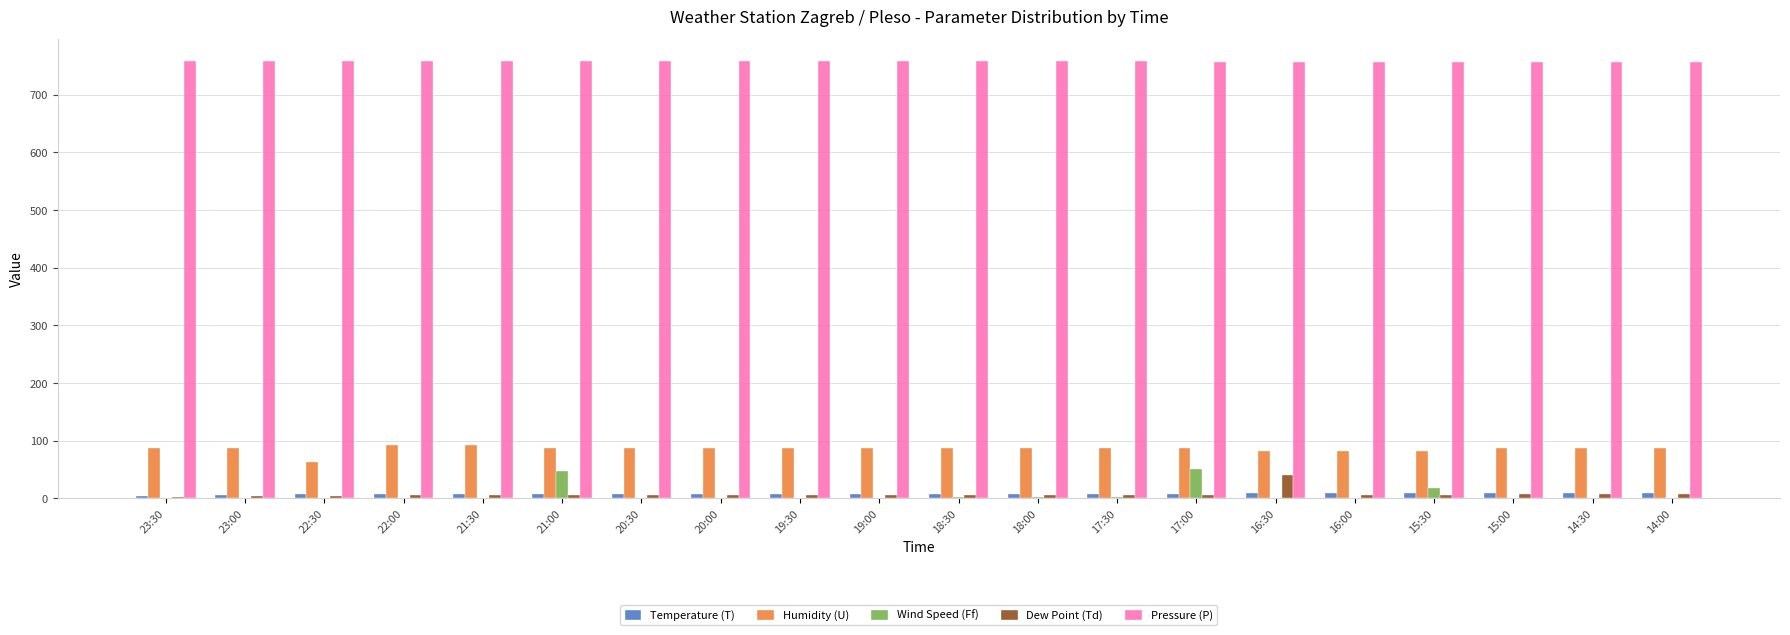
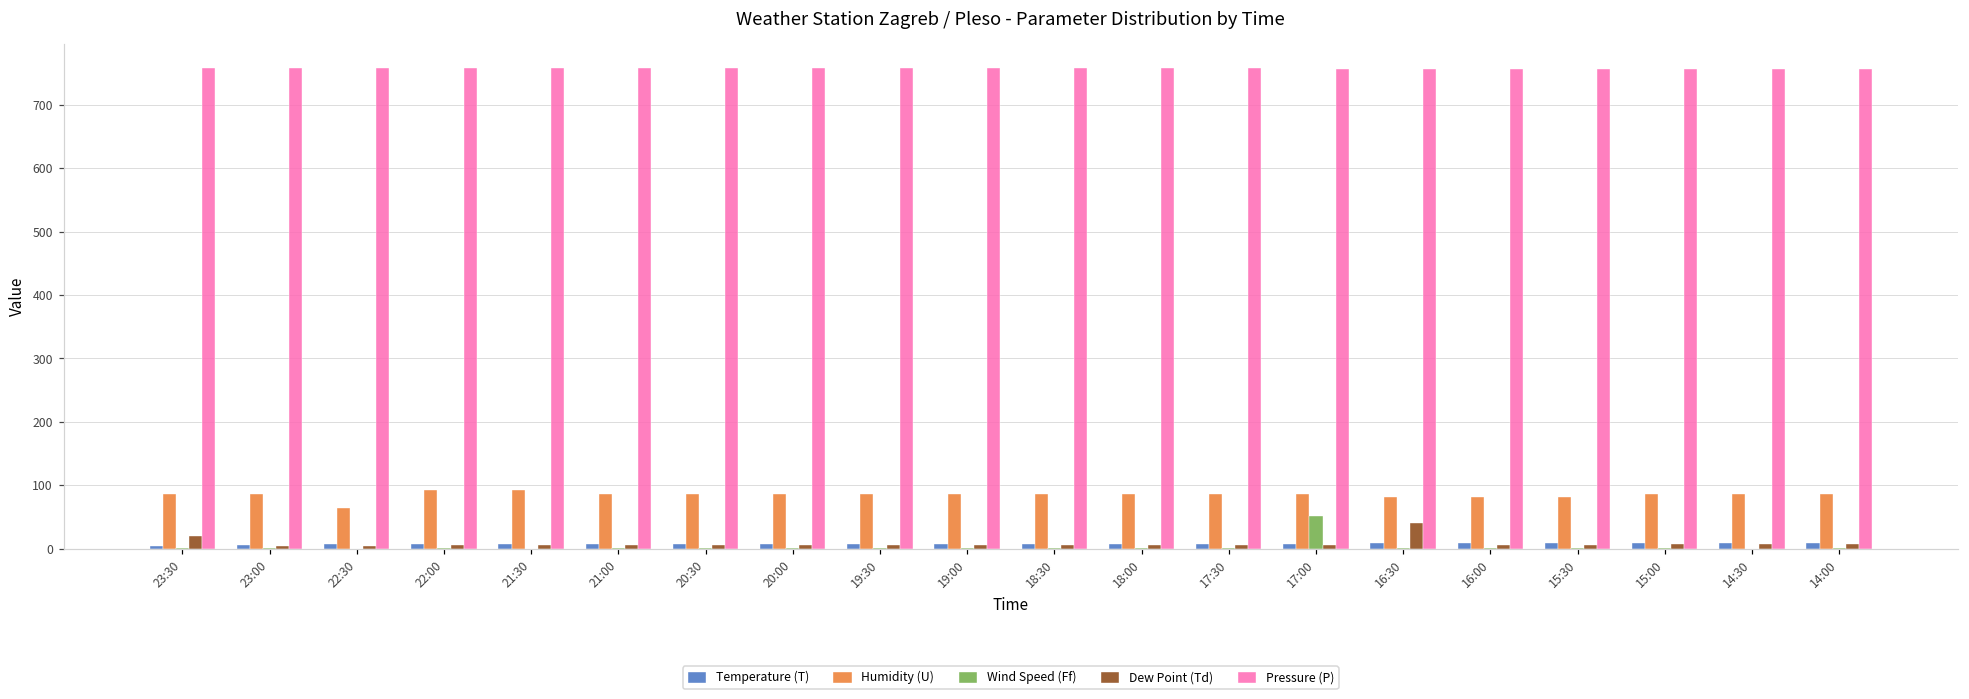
Dew Point (Td), 23:30: 0 -> 20
Wind Speed (Ff), 21:00: 50 -> 0
Wind Speed (Ff), 15:30: 20 -> 0
